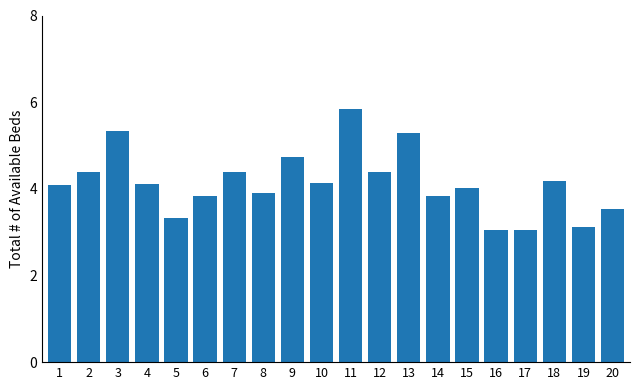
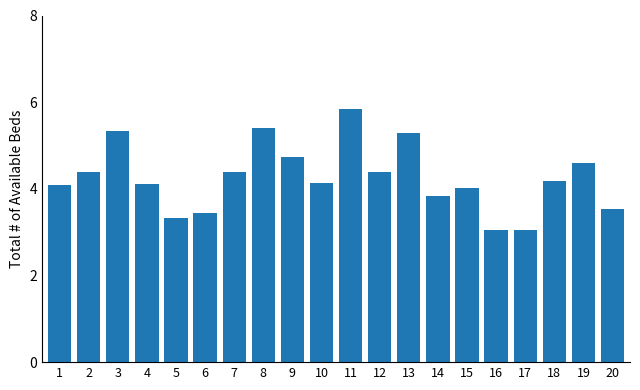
6: 3.8 -> 3.4
8: 3.9 -> 5.4
19: 3.1 -> 4.6
